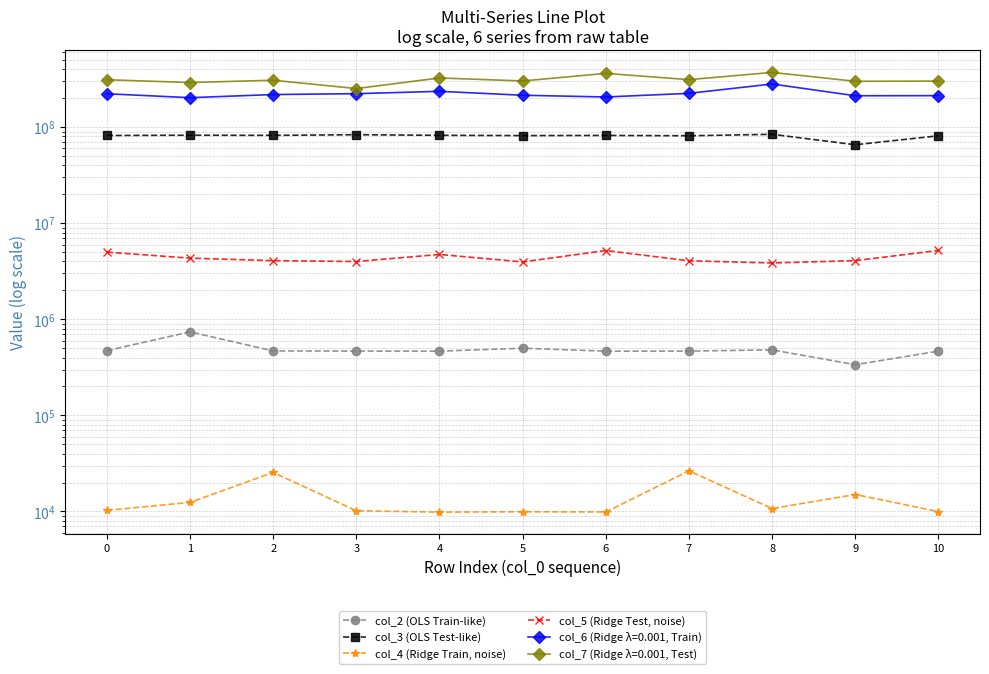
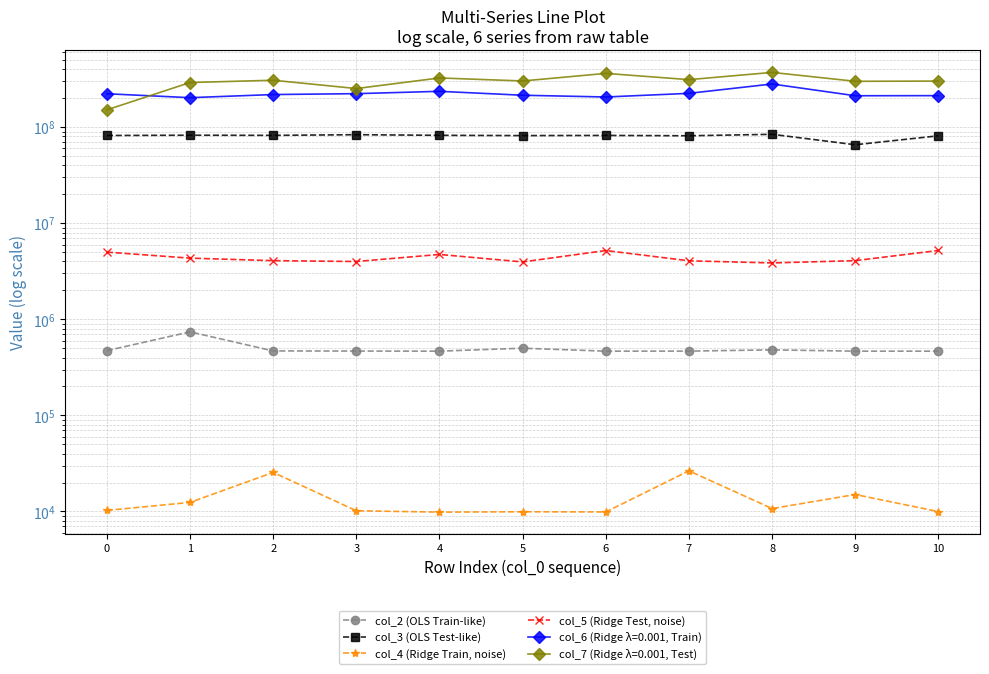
col_7 (Ridge λ=0.001, Test), 0: 310000000 -> 150000000
col_2 (OLS Train-like), 9: 340000 -> 500000
